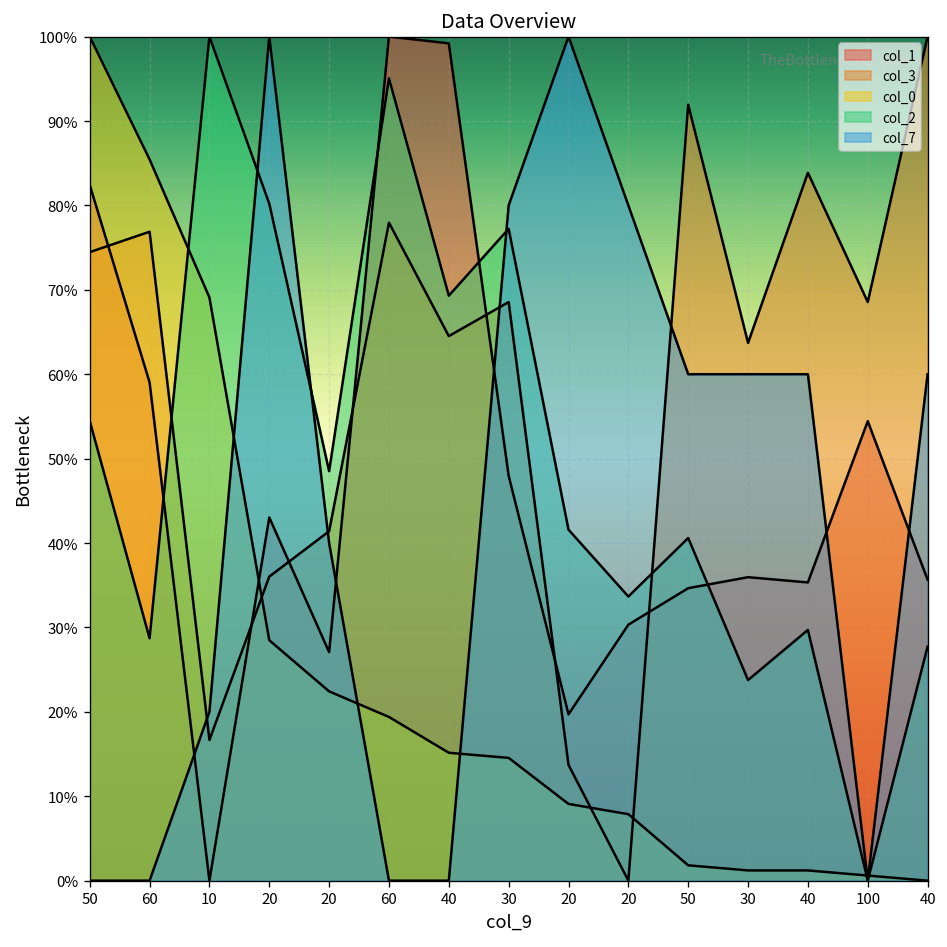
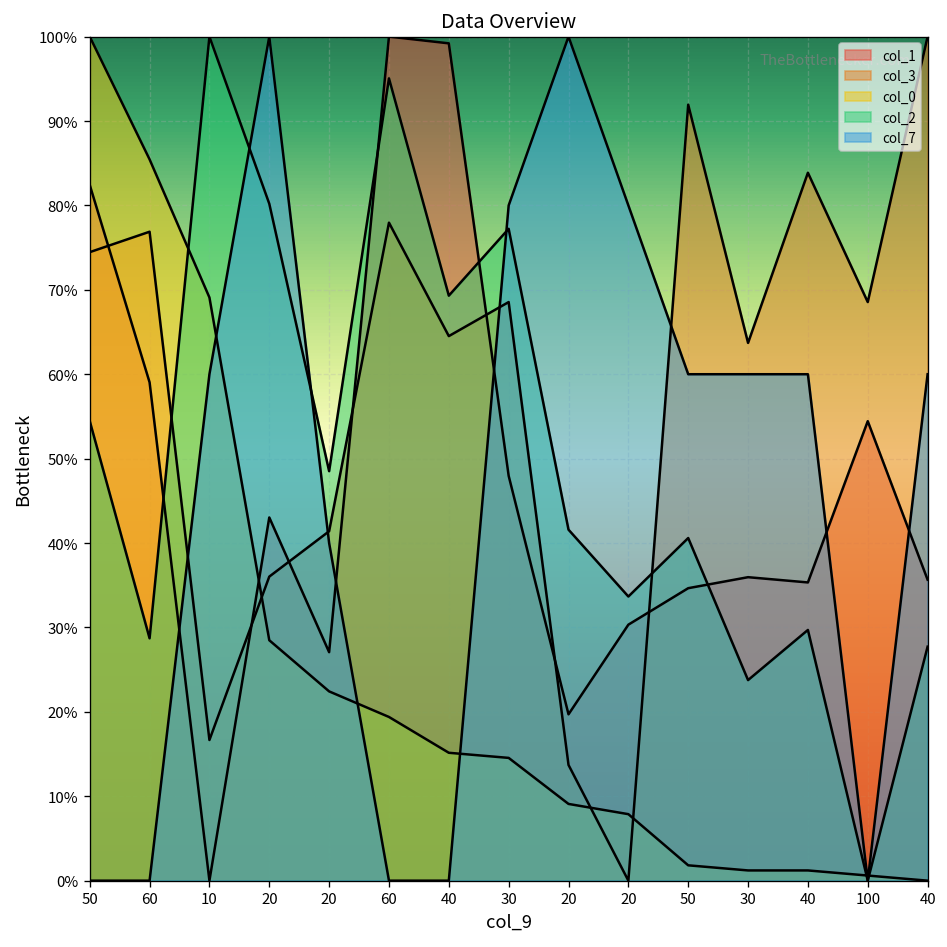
col_7, 10: 20% -> 60%
